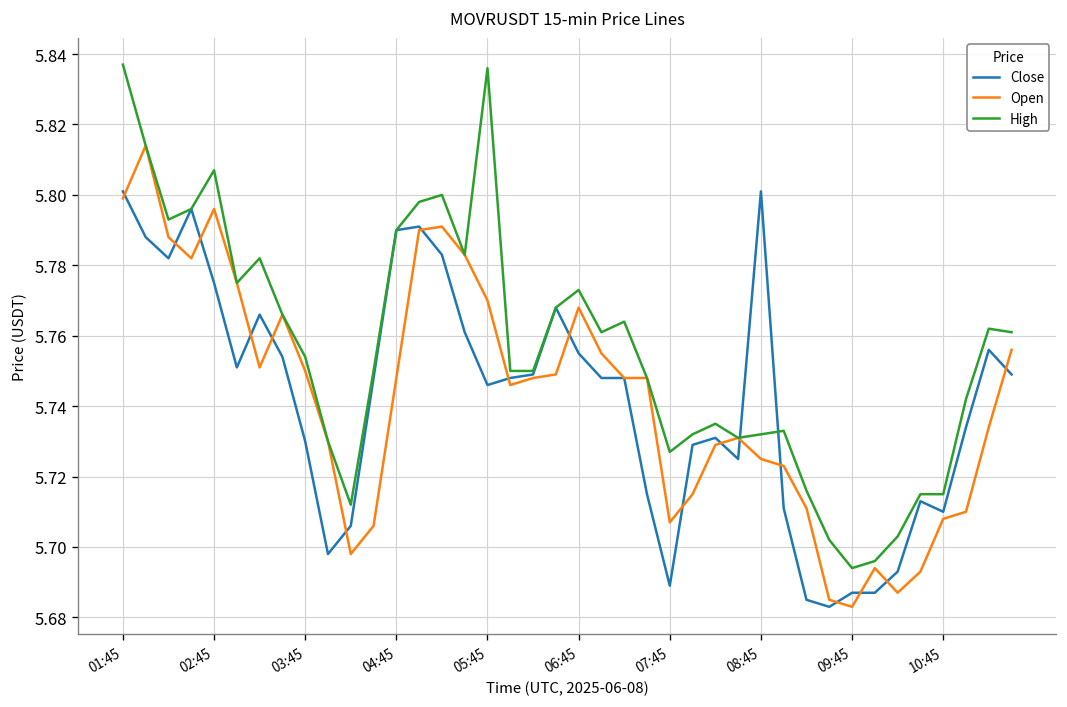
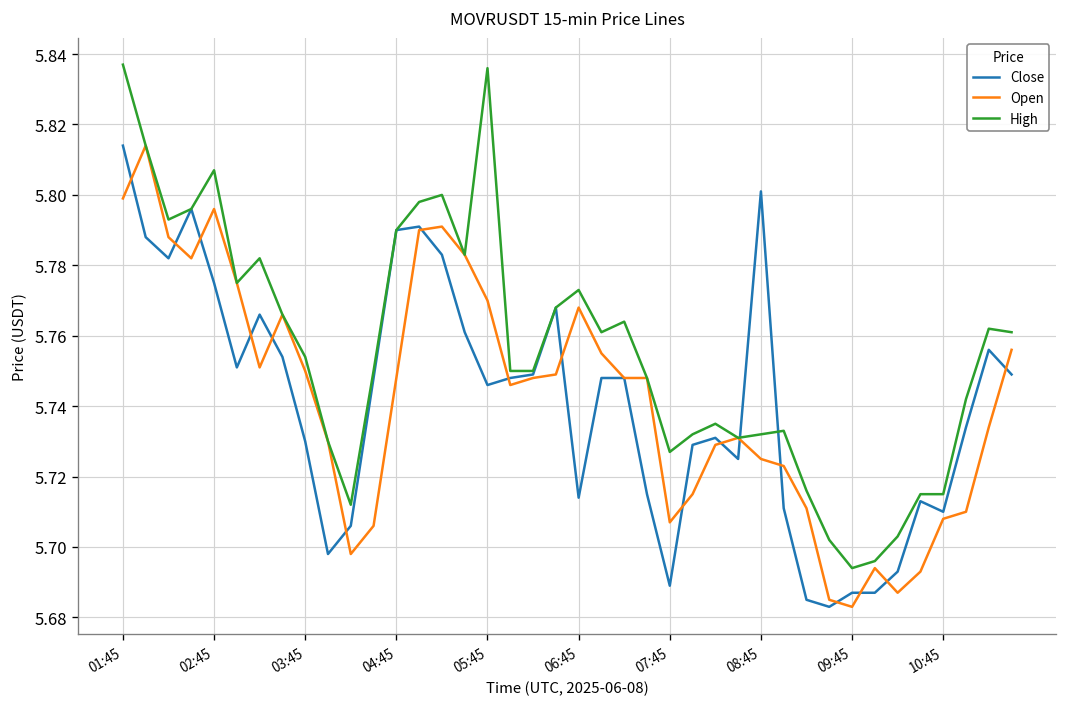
Close, 01:45: 5.801 -> 5.814
Close, 06:45: 5.755 -> 5.714
